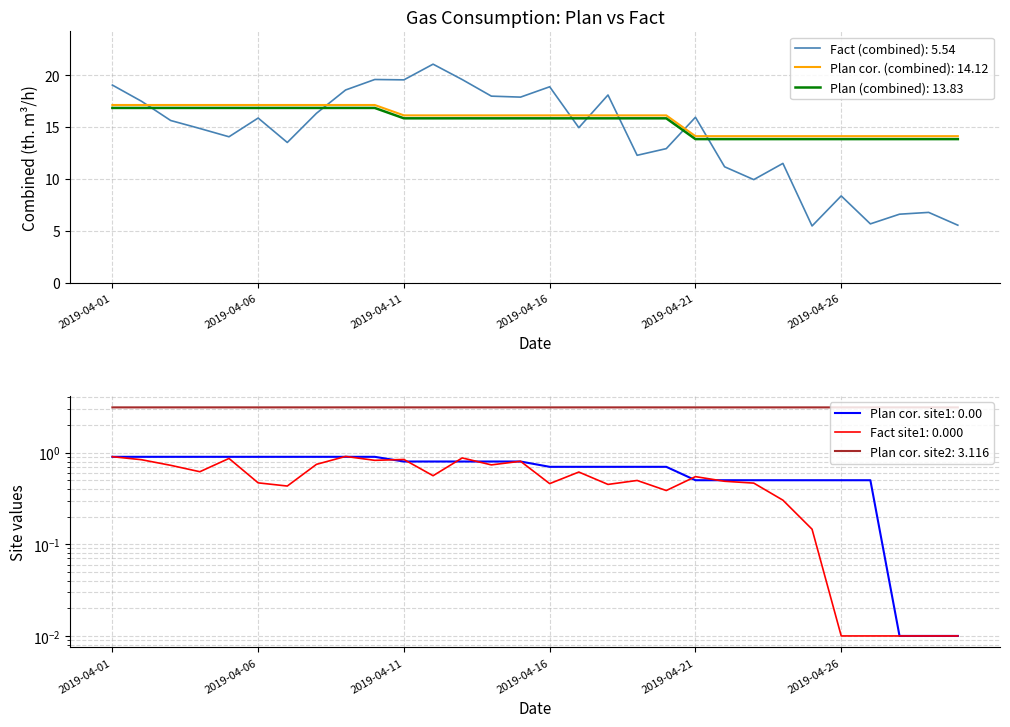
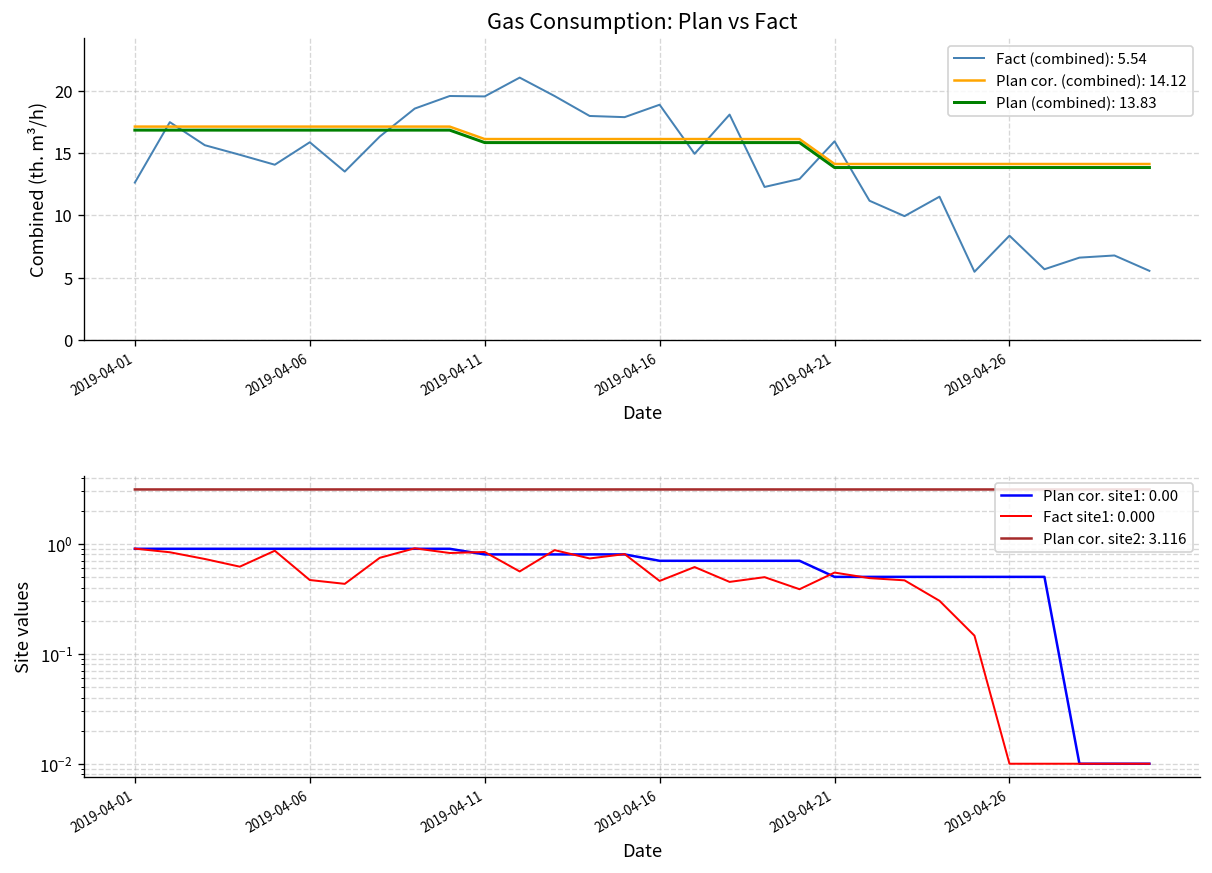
Gas Consumption: Plan vs Fact, Fact (combined): 5.54, 2019-04-01: 19.0 -> 12.6
